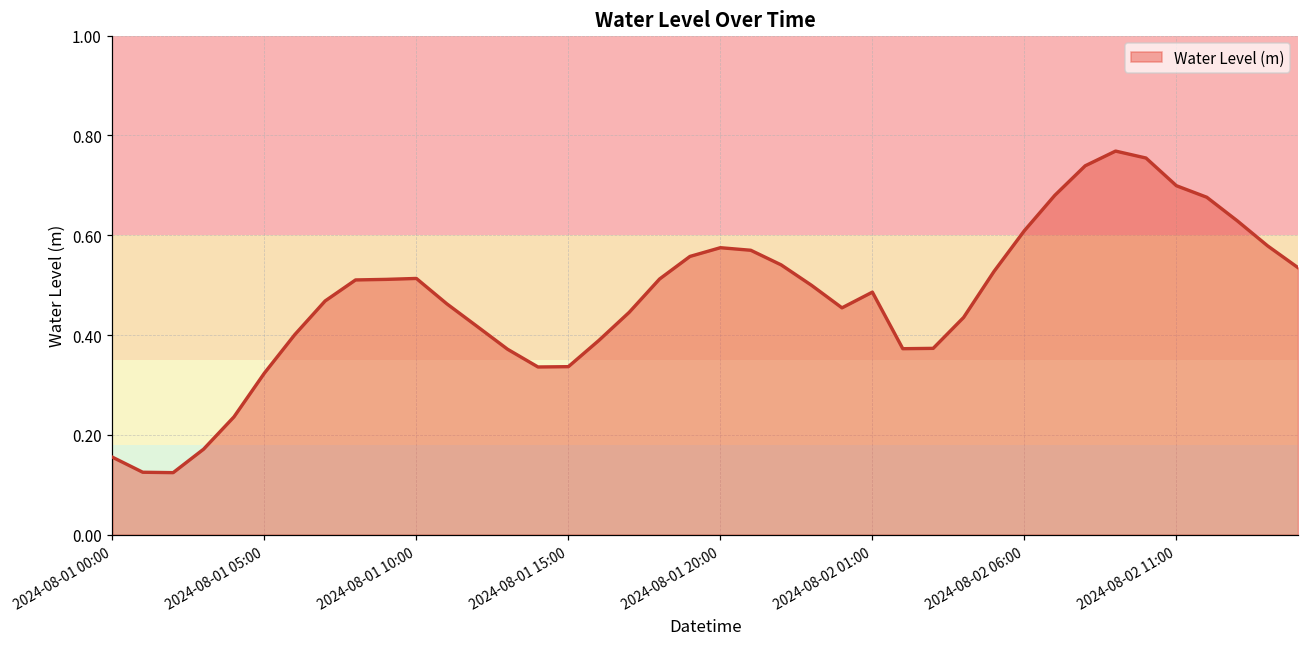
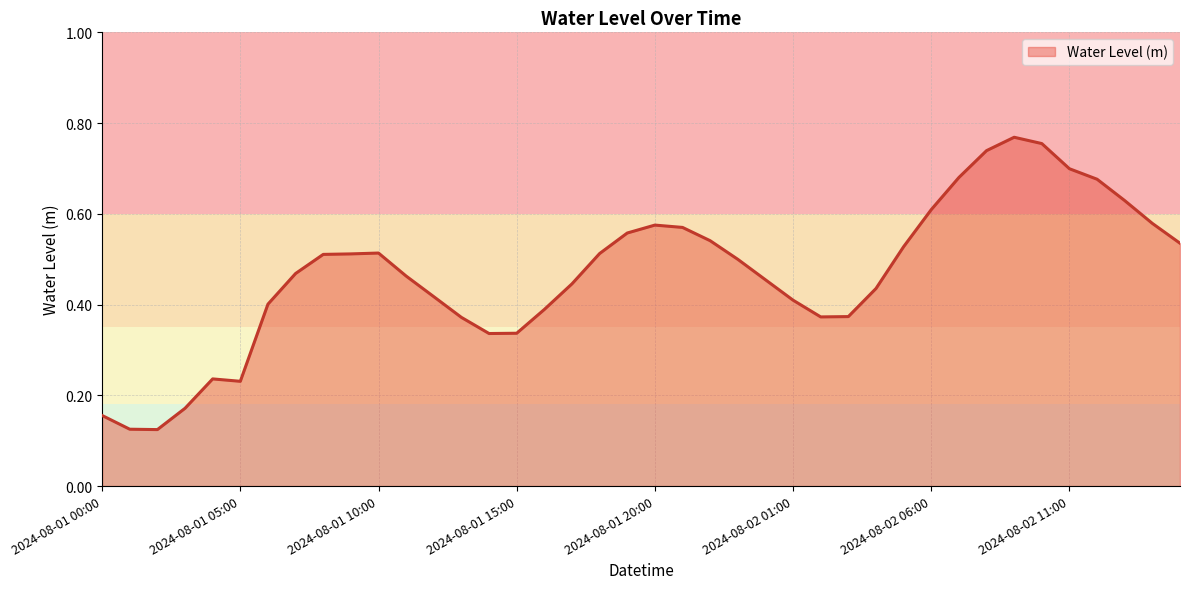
2024-08-01 05:00: 0.32 -> 0.23
2024-08-02 01:00: 0.49 -> 0.41
